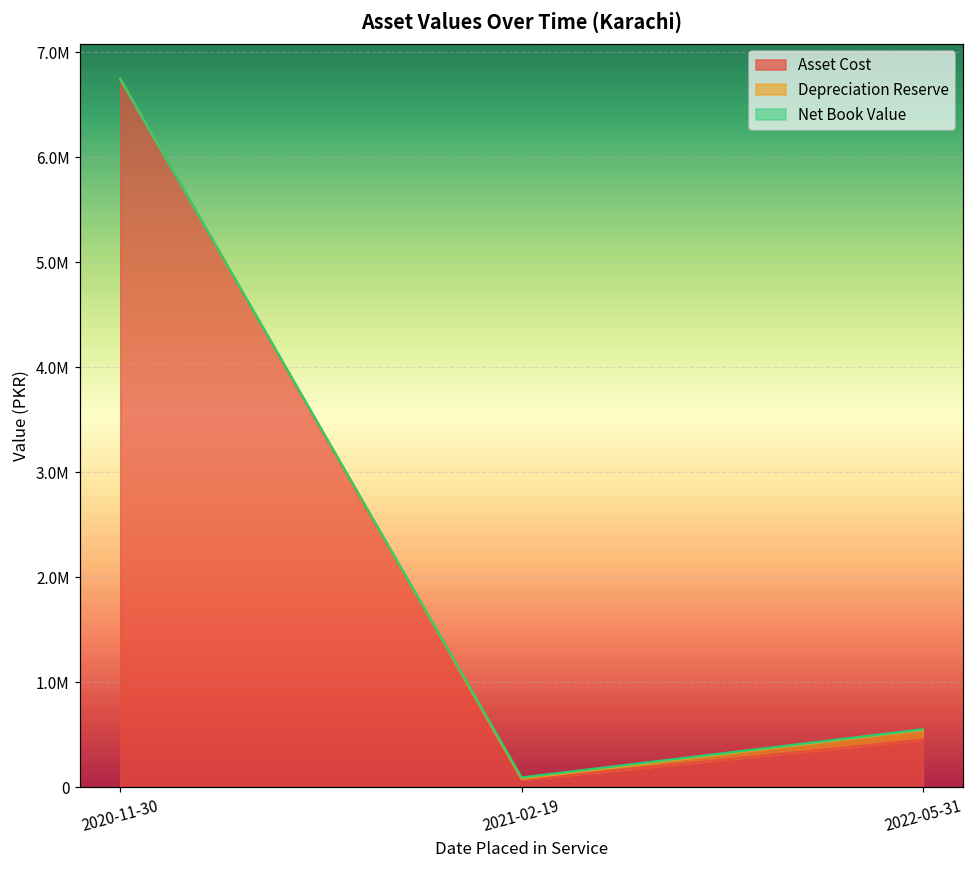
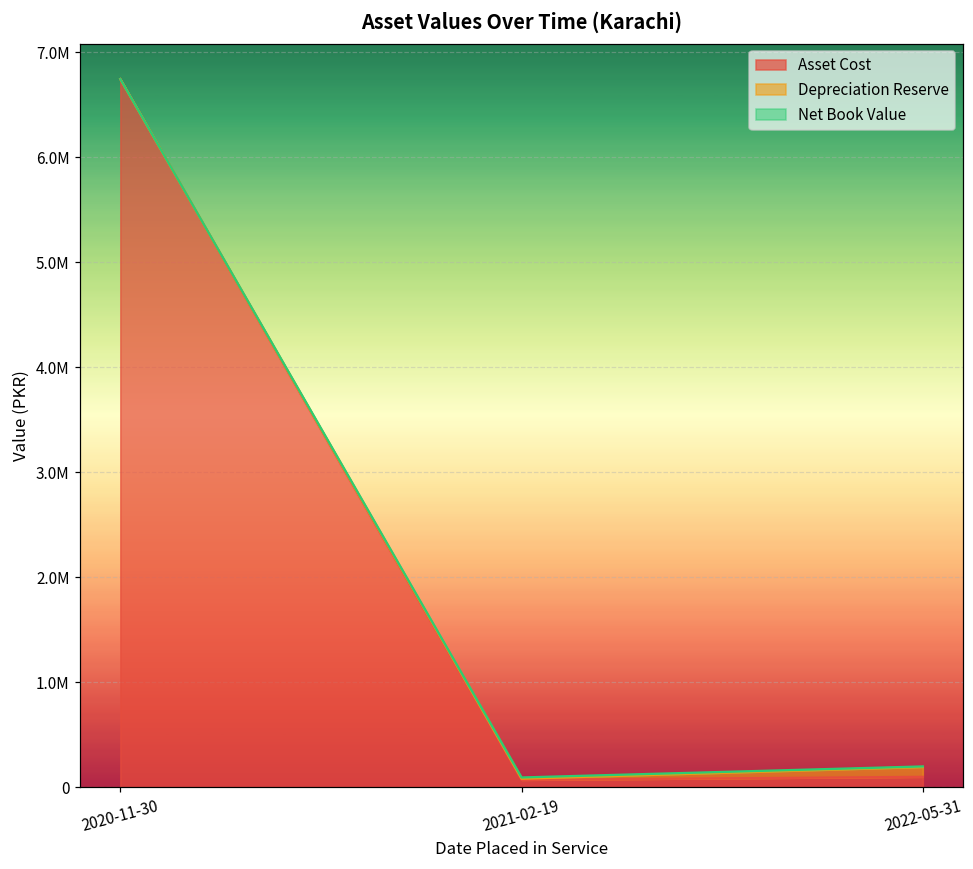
Asset Cost, 2022-05-31: 500000 -> 100000
